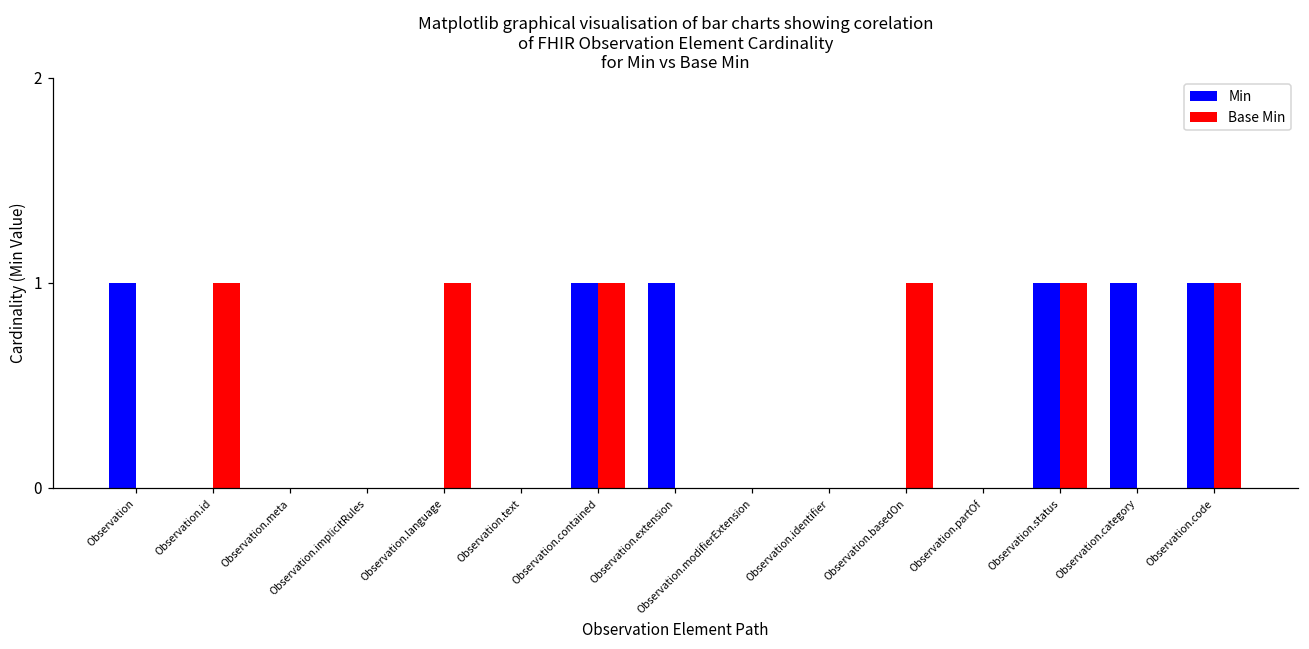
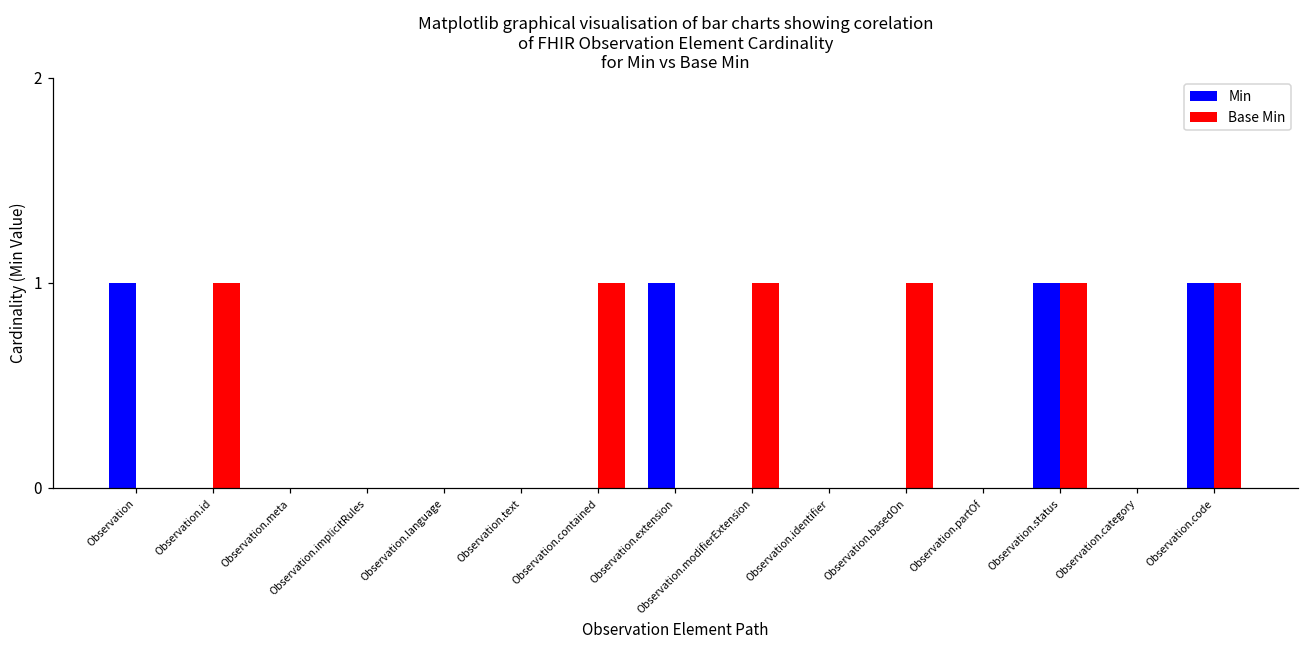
Base Min, Observation.language: 1 -> 0
Min, Observation.contained: 1 -> 0
Base Min, Observation.modifierExtension: 0 -> 1
Min, Observation.category: 1 -> 0
